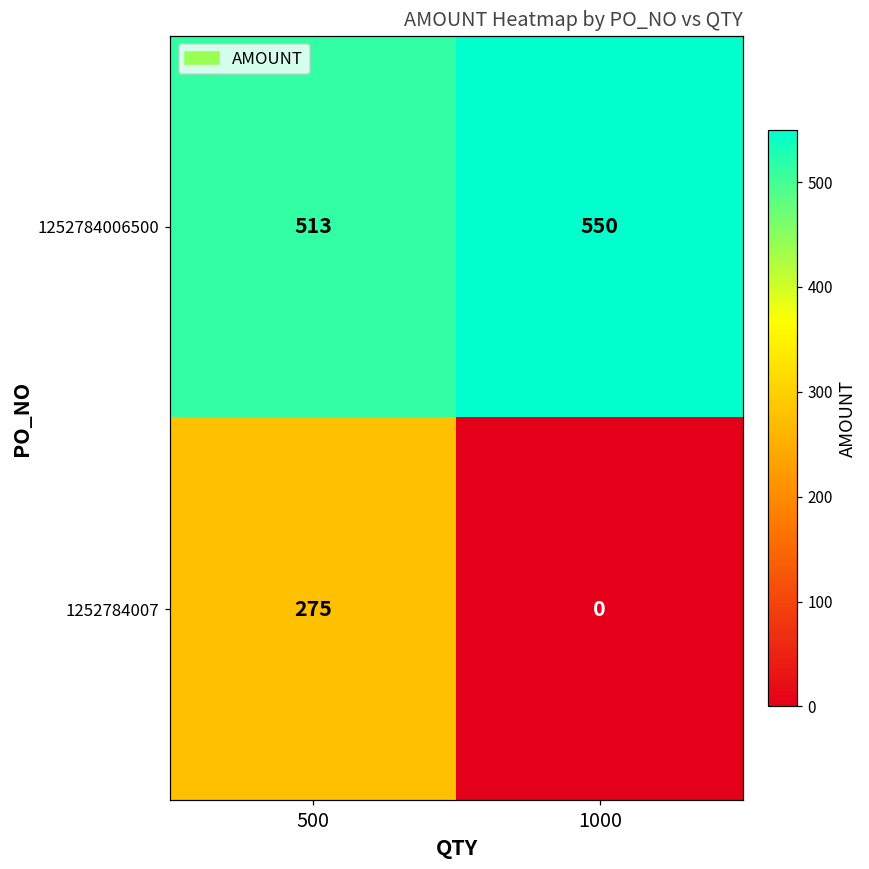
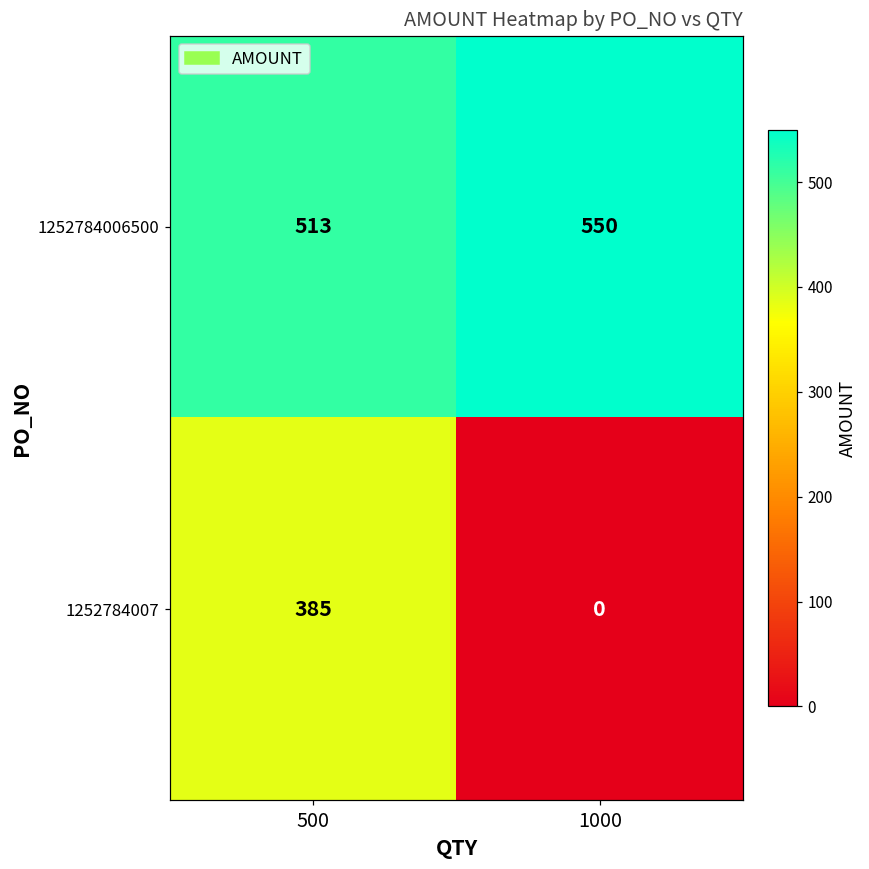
1252784007, 500: 275 -> 385
